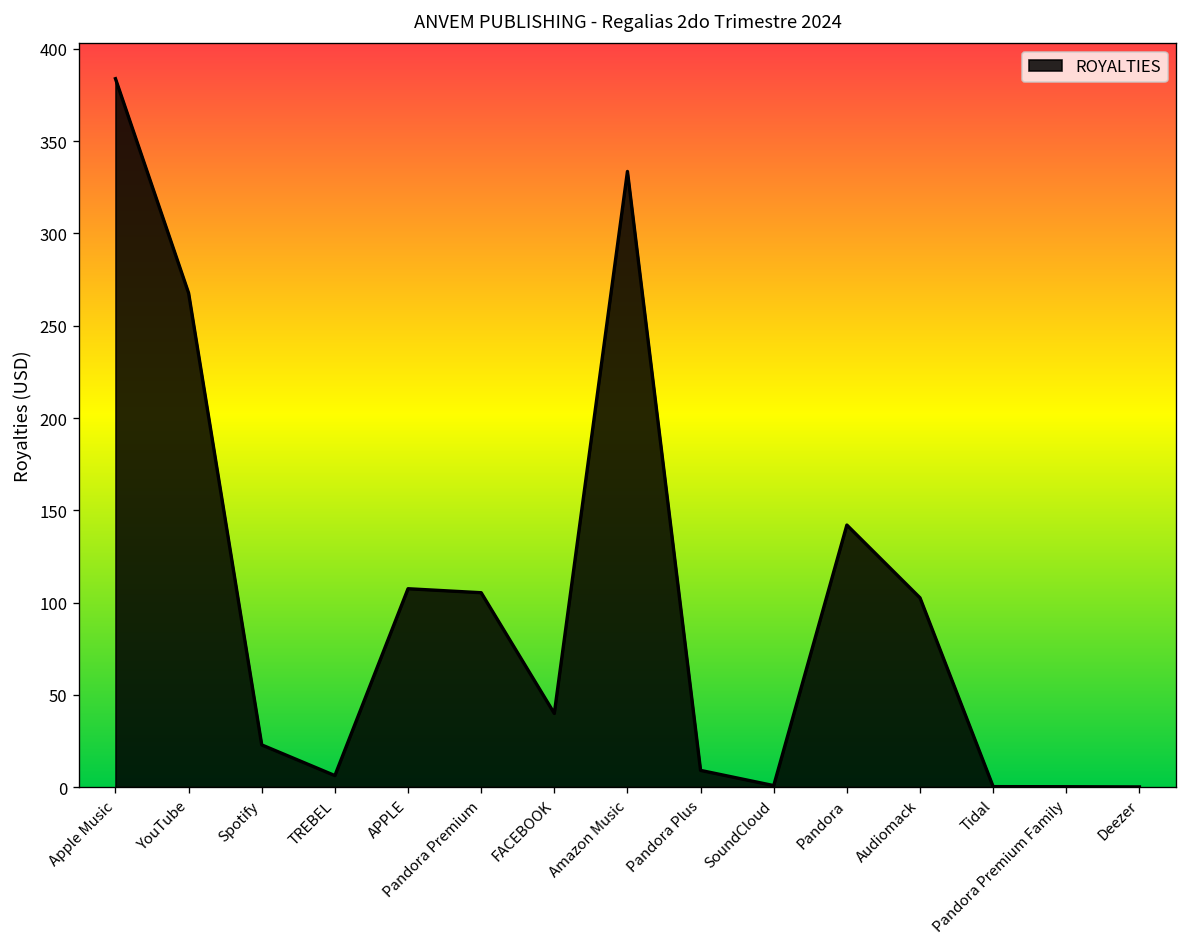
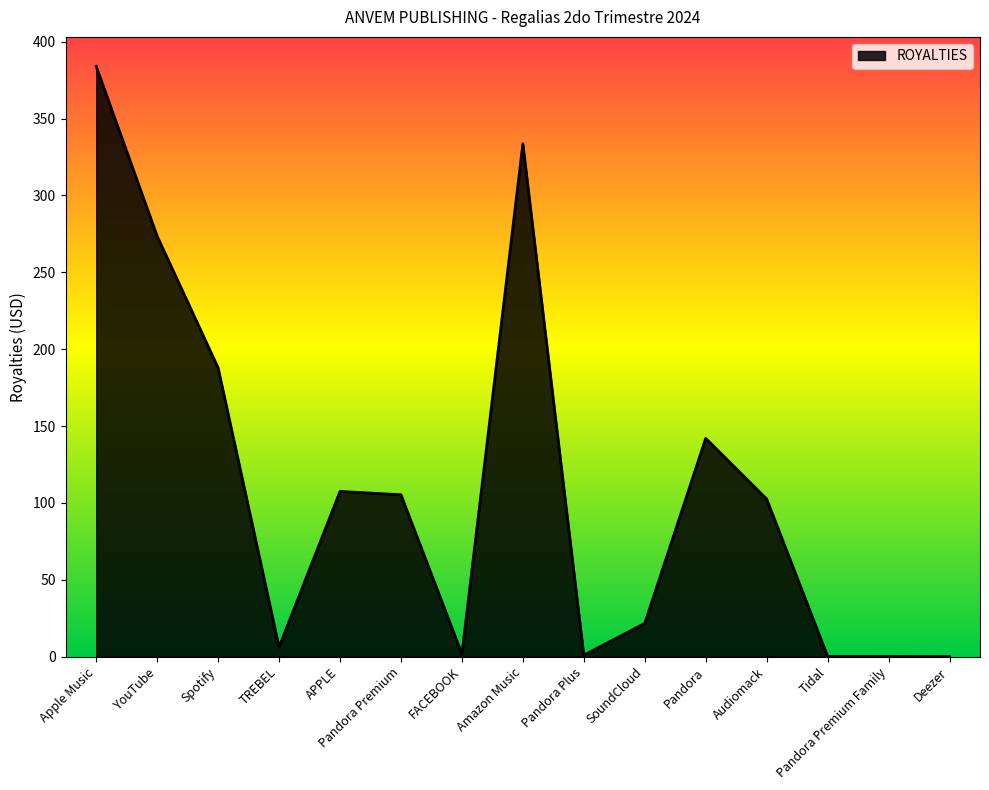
YouTube: 268 -> 274
Spotify: 23 -> 188
FACEBOOK: 40 -> 2
Pandora Plus: 9 -> 1
SoundCloud: 1 -> 22
